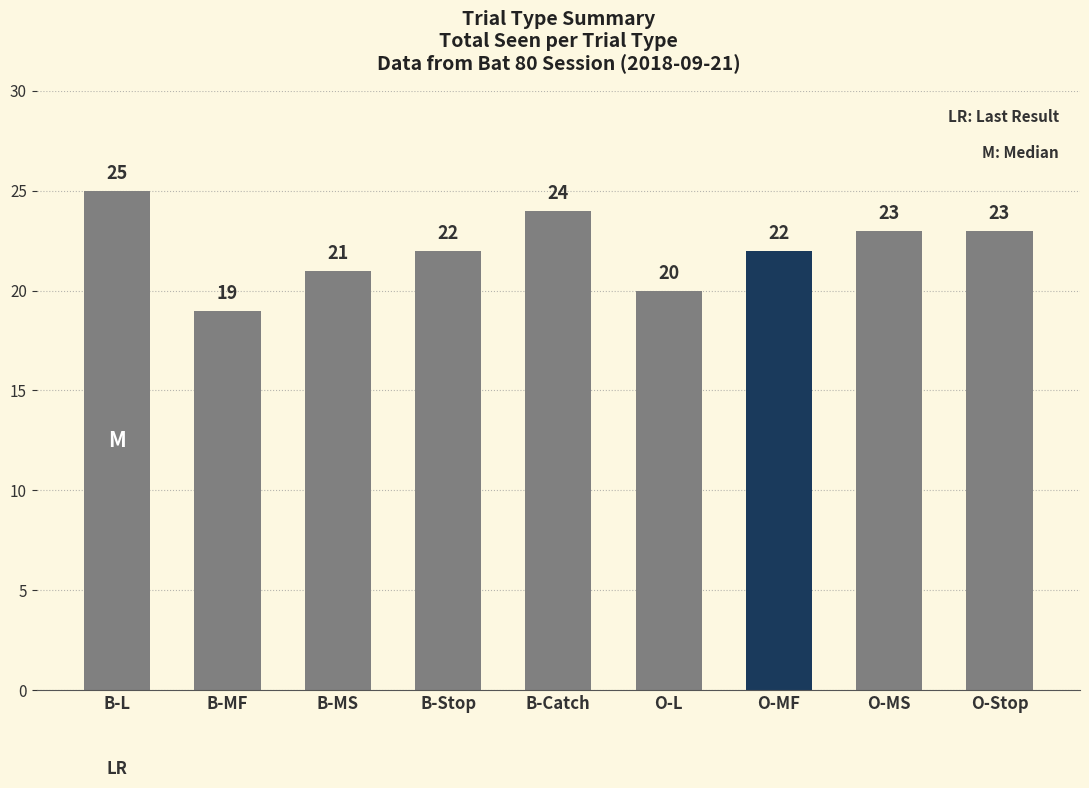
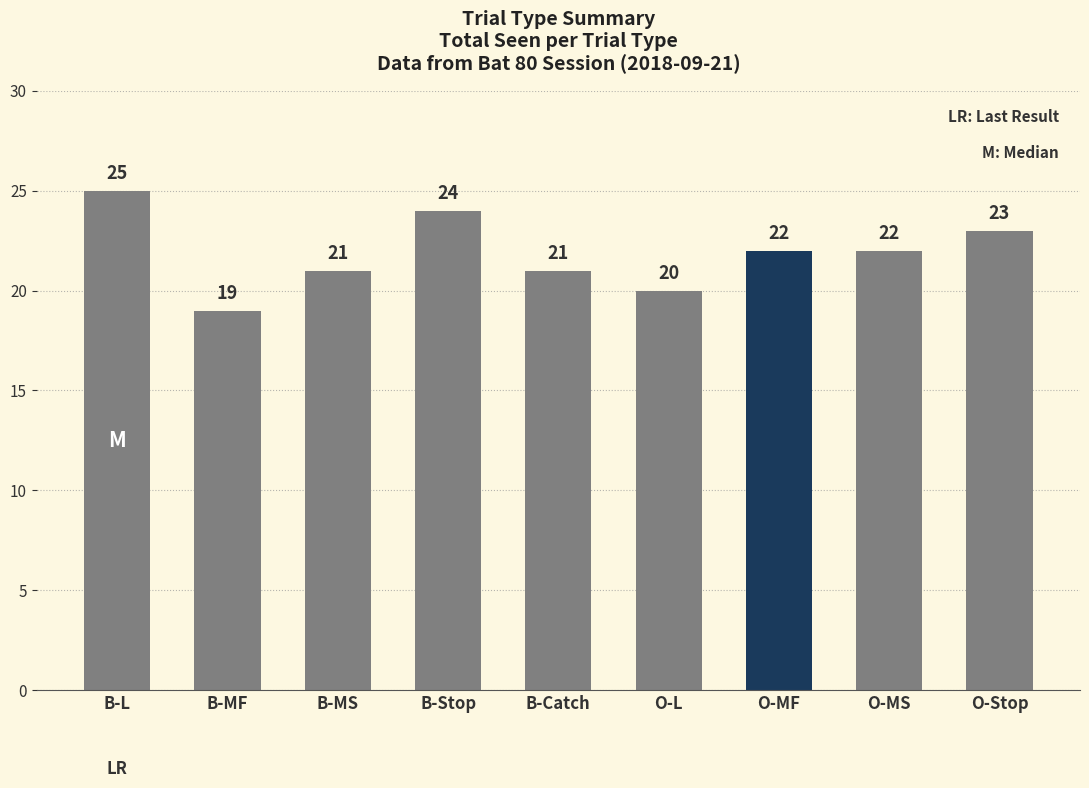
B-Stop: 22 -> 24
B-Catch: 24 -> 21
O-MS: 23 -> 22
